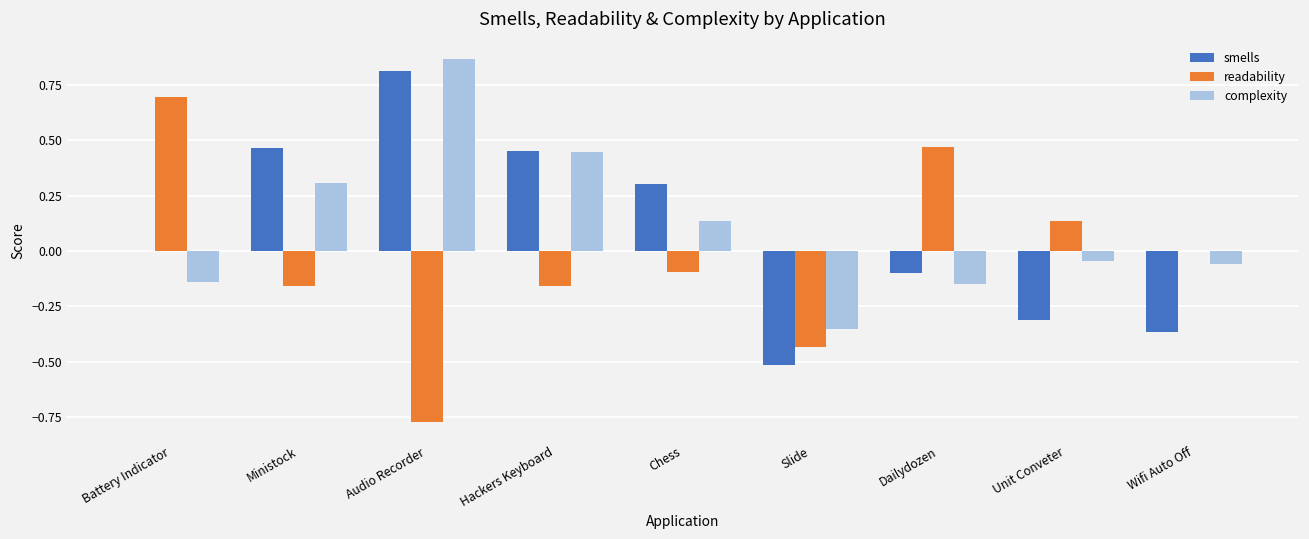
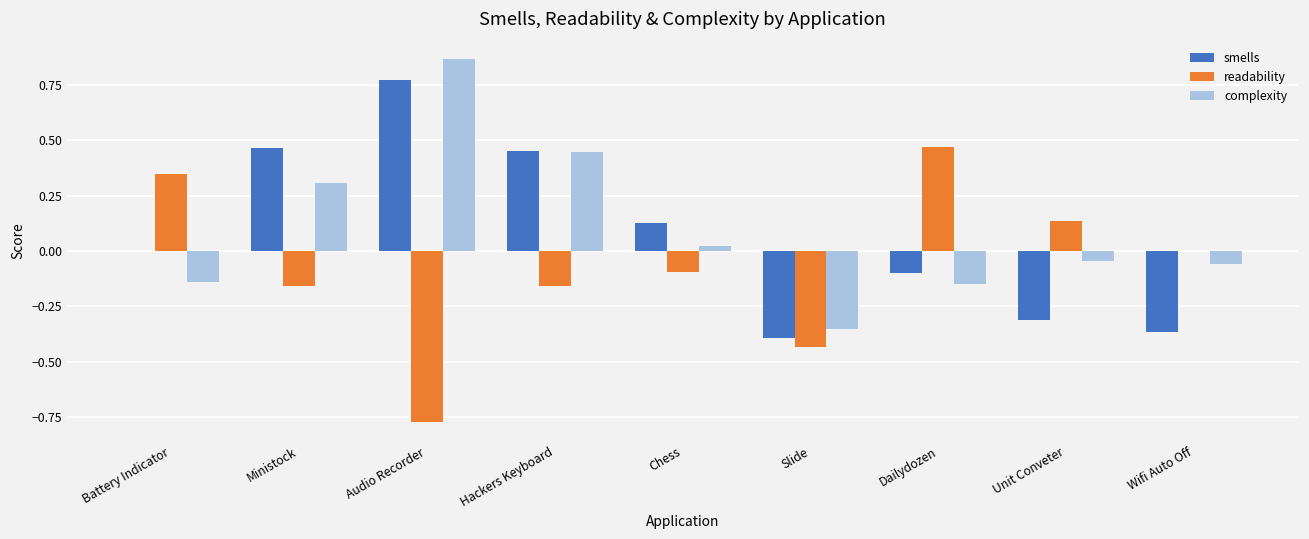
readability, Battery Indicator: 0.70 -> 0.35
smells, Audio Recorder: 0.81 -> 0.77
smells, Chess: 0.30 -> 0.13
complexity, Chess: 0.14 -> 0.02
smells, Slide: -0.52 -> -0.39
